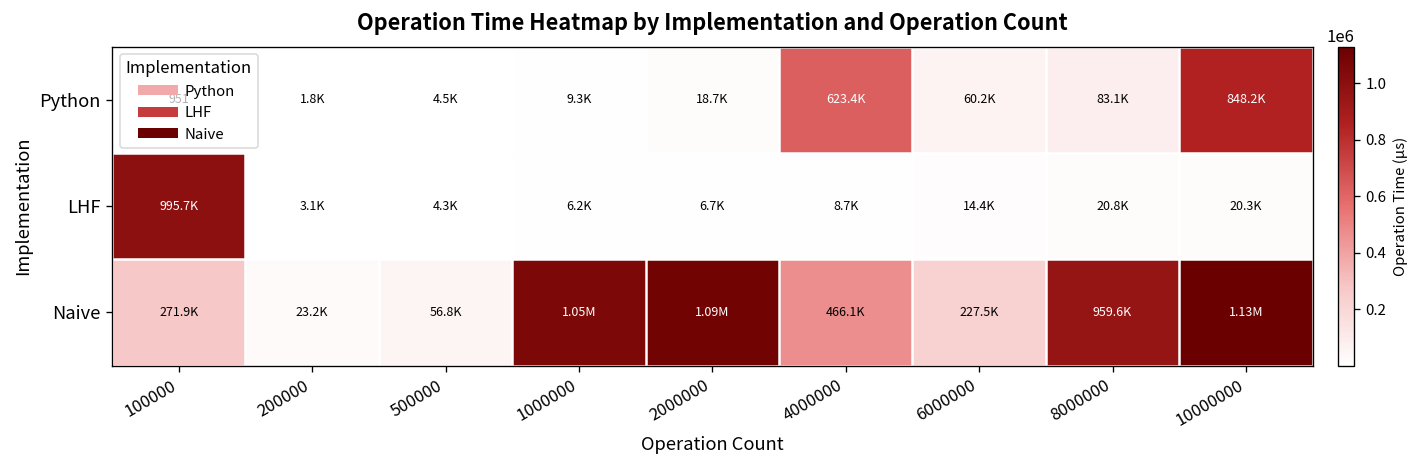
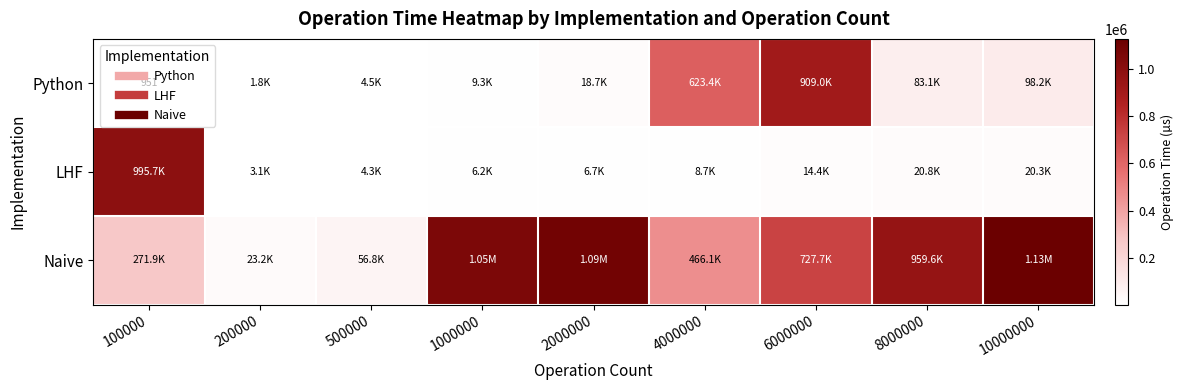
Python, 6000000: 60.2K -> 909.0K
Python, 10000000: 848.2K -> 98.2K
Naive, 6000000: 227.5K -> 727.7K
